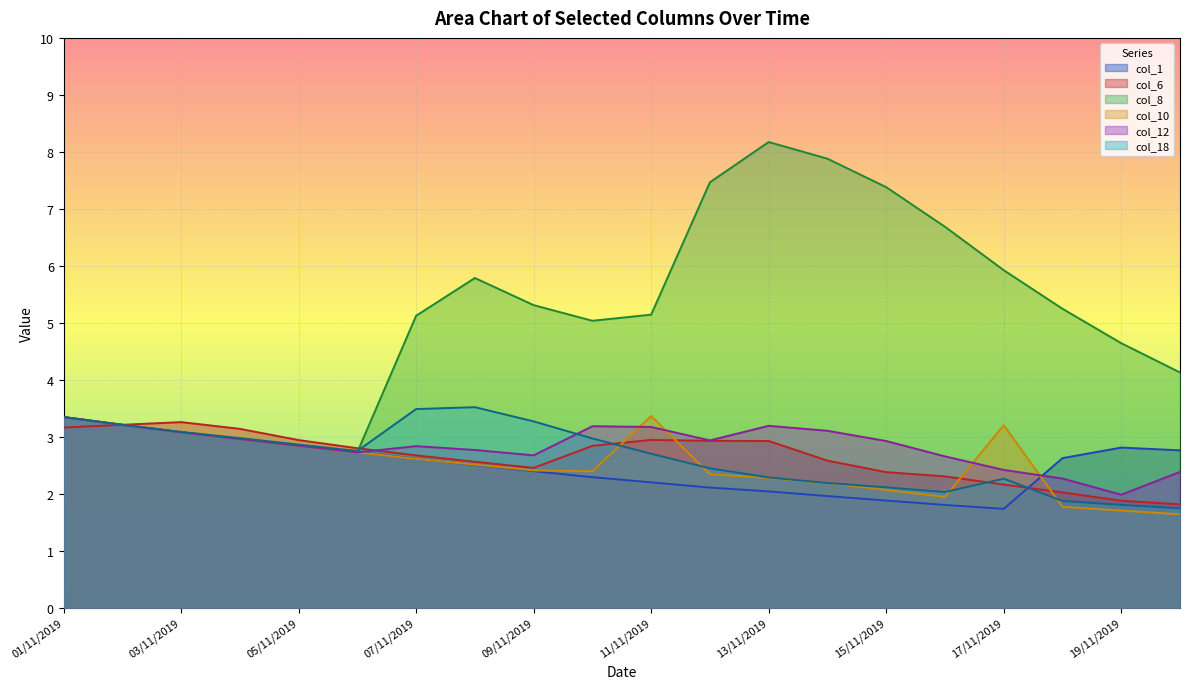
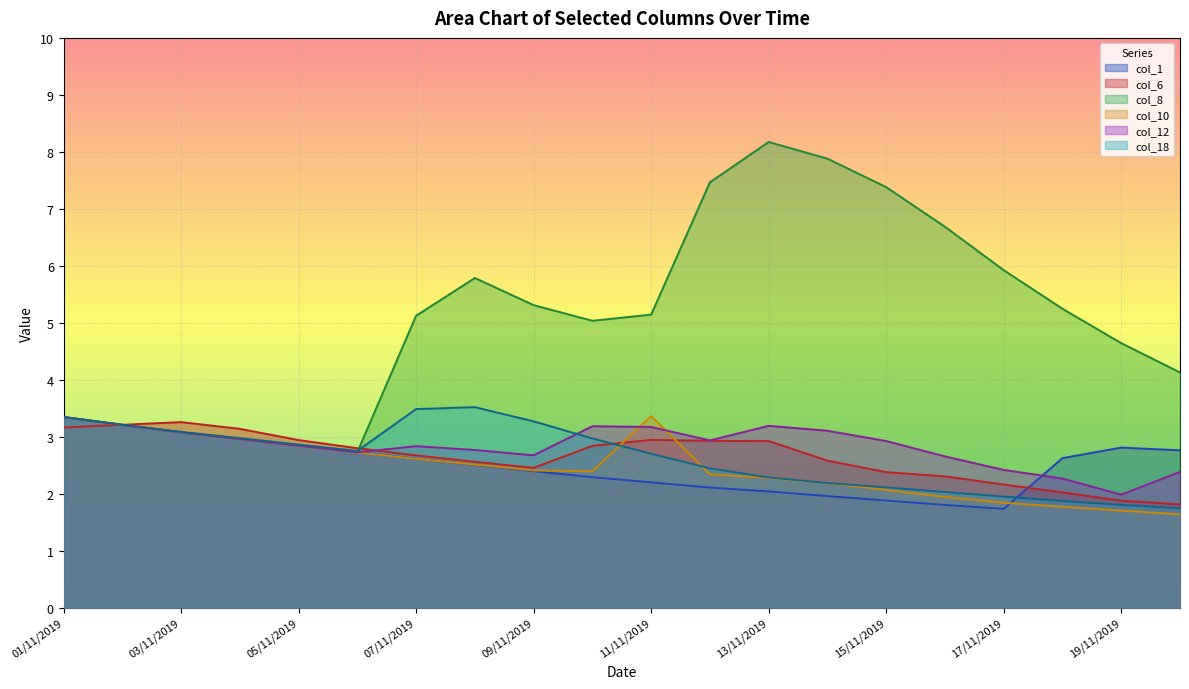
col_10, 17/11/2019: 3.2 -> 1.8
col_18, 17/11/2019: 2.3 -> 2.0
